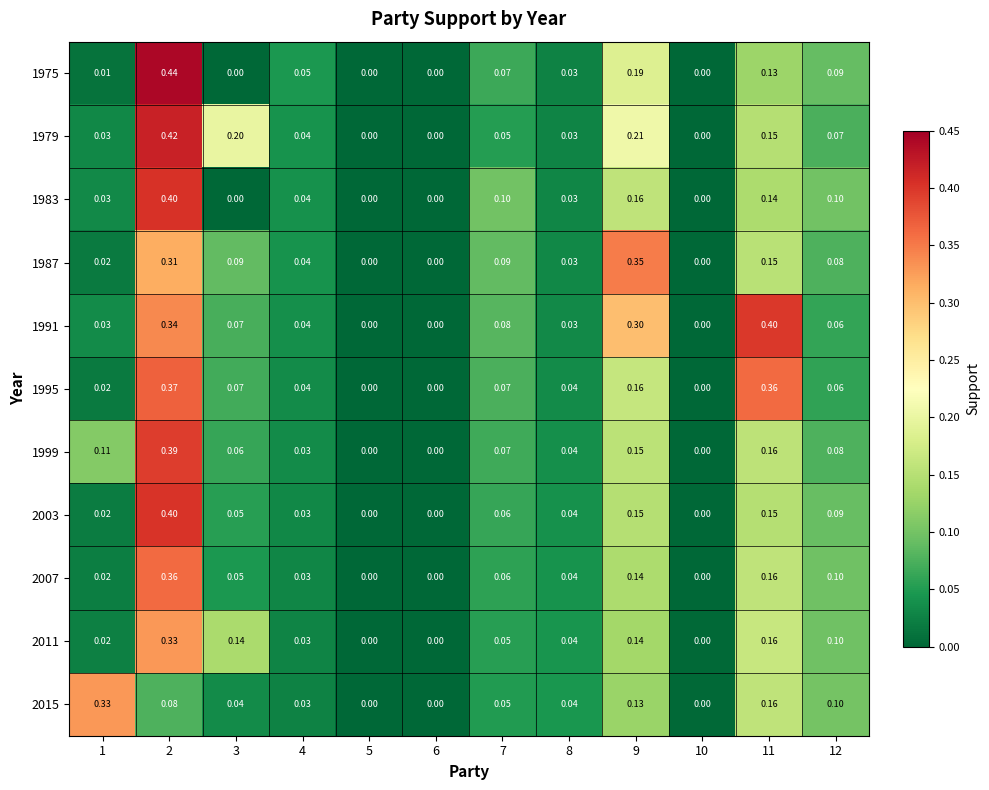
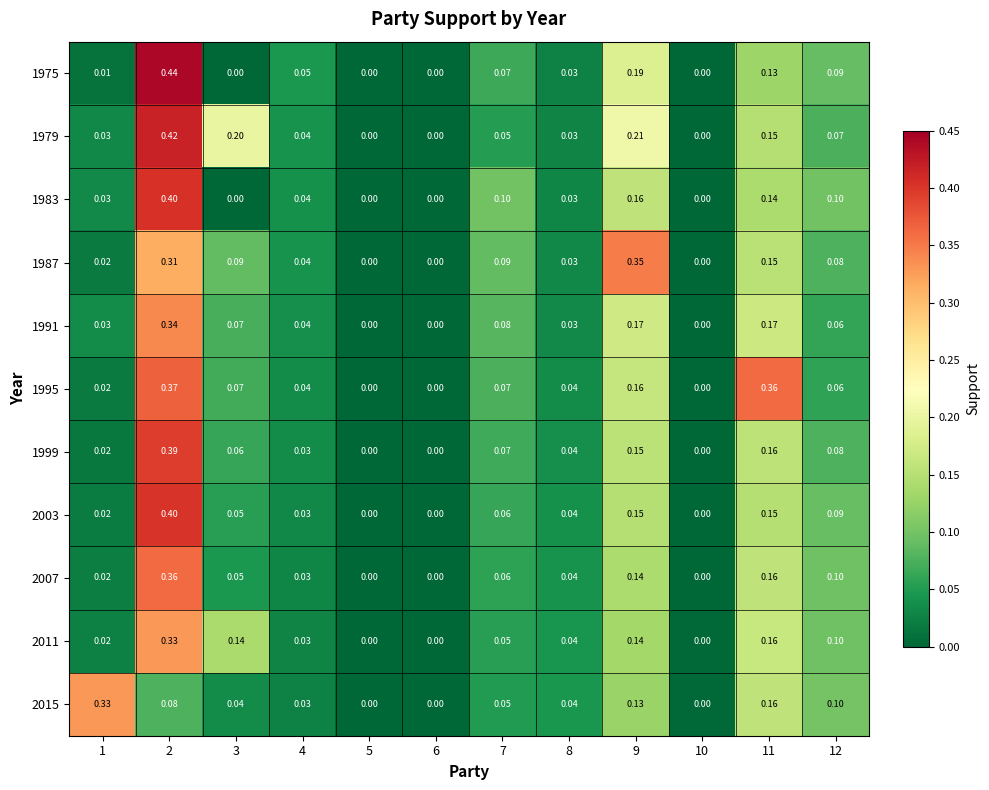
1991, 9: 0.30 -> 0.17
1991, 11: 0.40 -> 0.17
1999, 1: 0.11 -> 0.02
